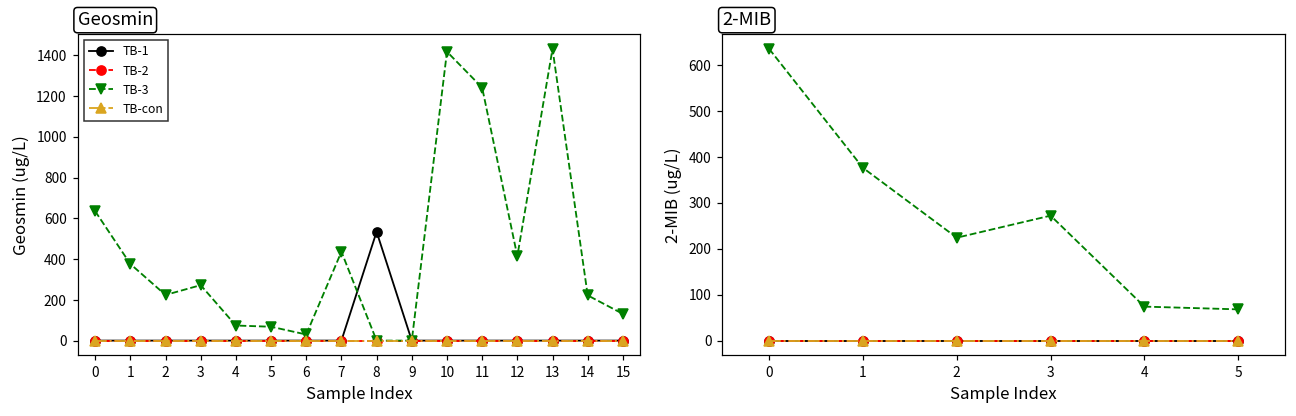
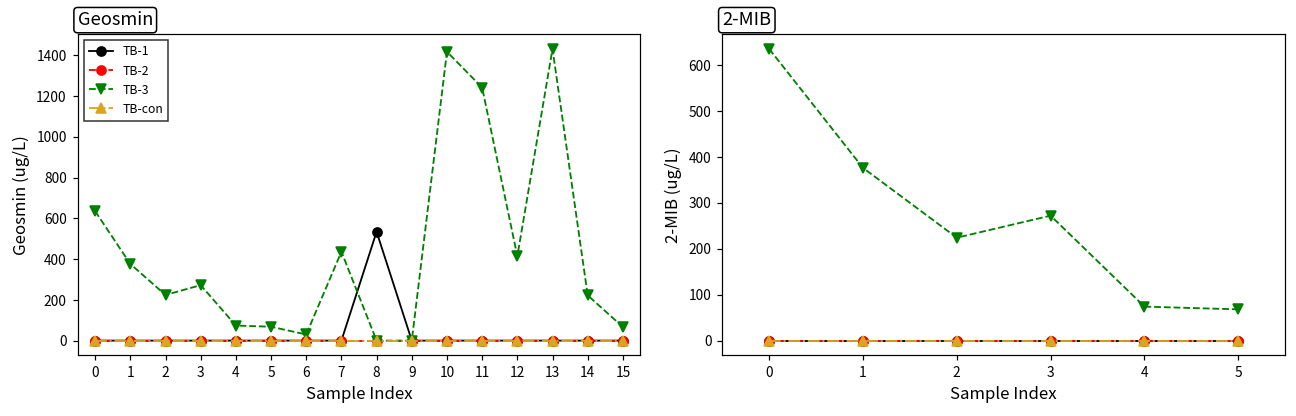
Geosmin, TB-3, 15: 130 -> 70
